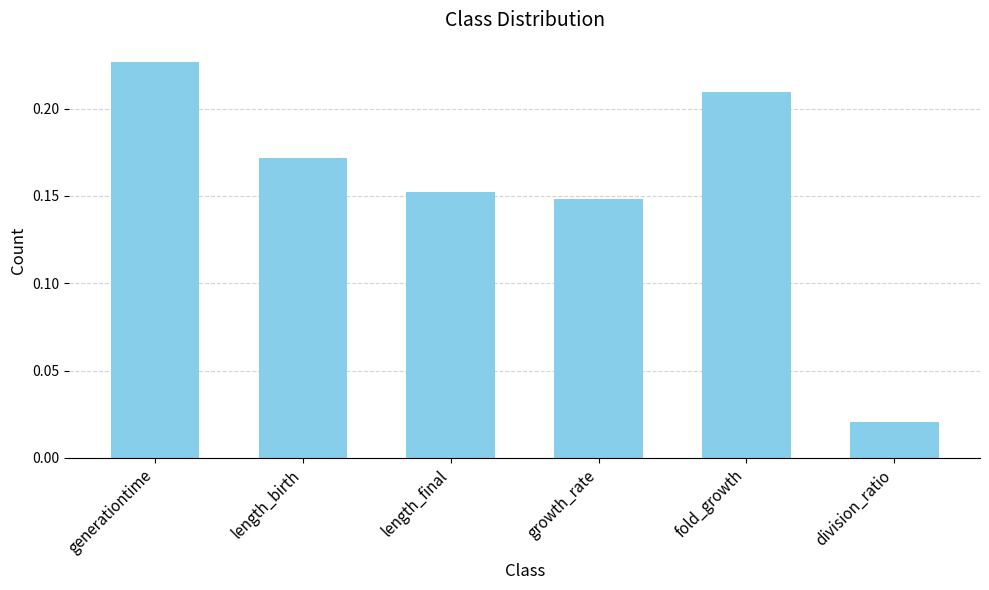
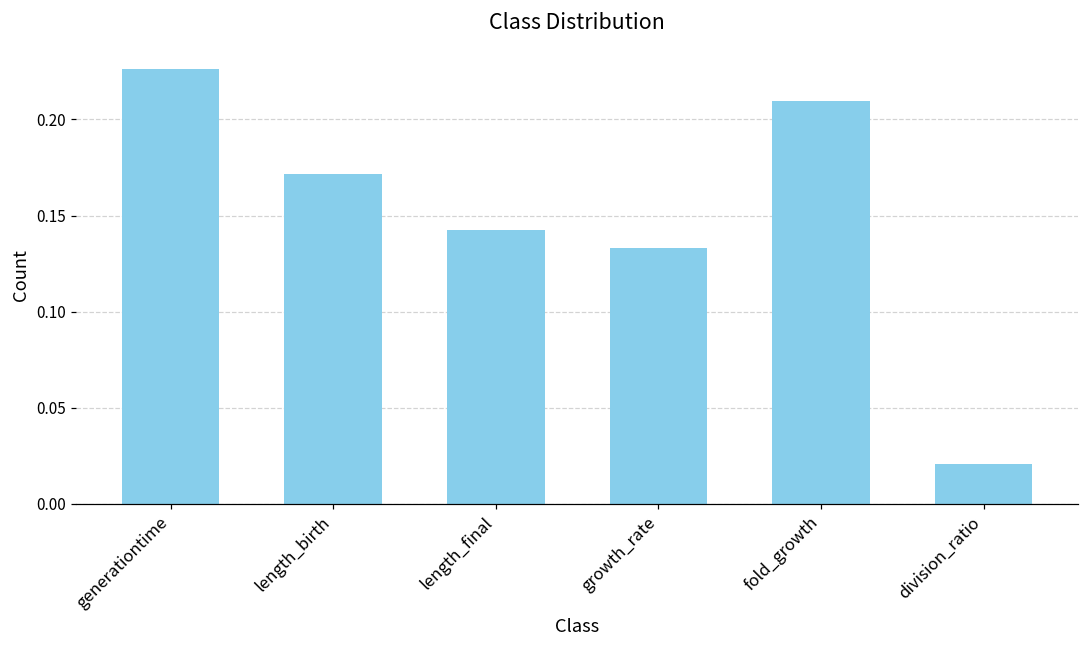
length_final: 0.152 -> 0.143
growth_rate: 0.148 -> 0.133
